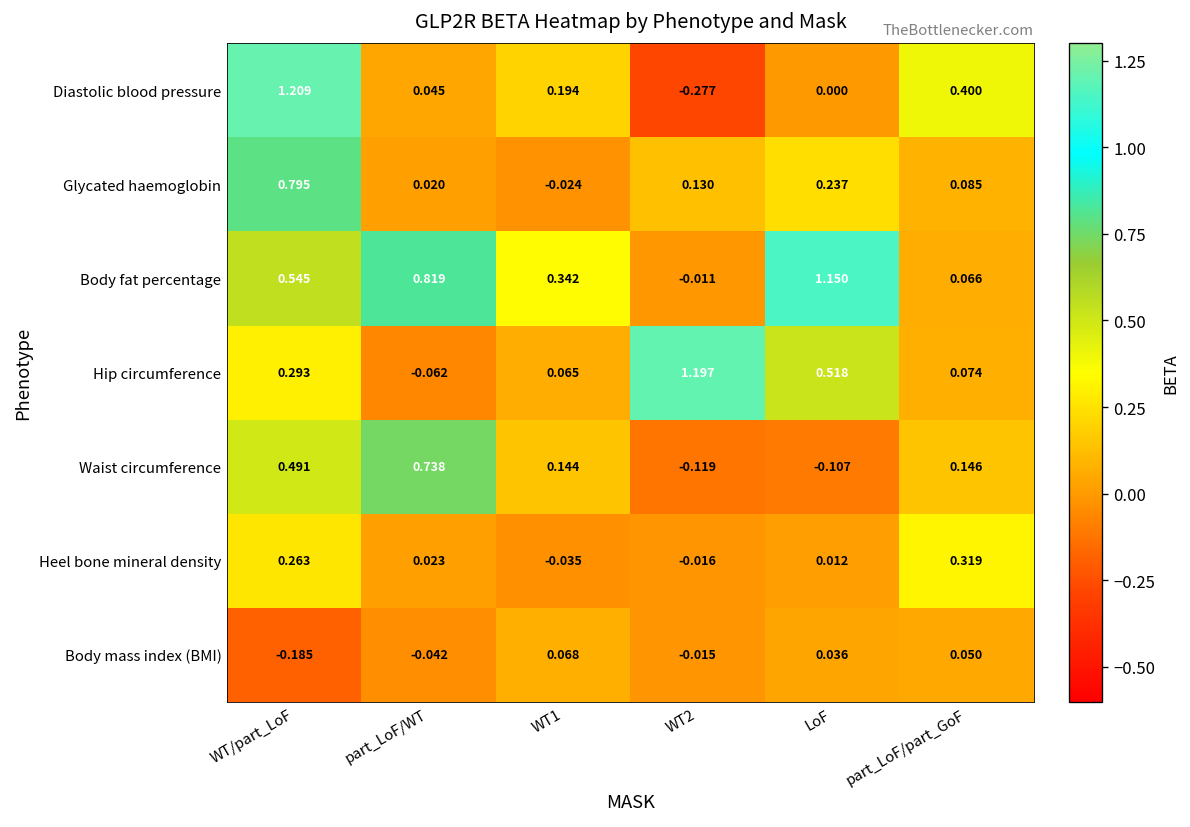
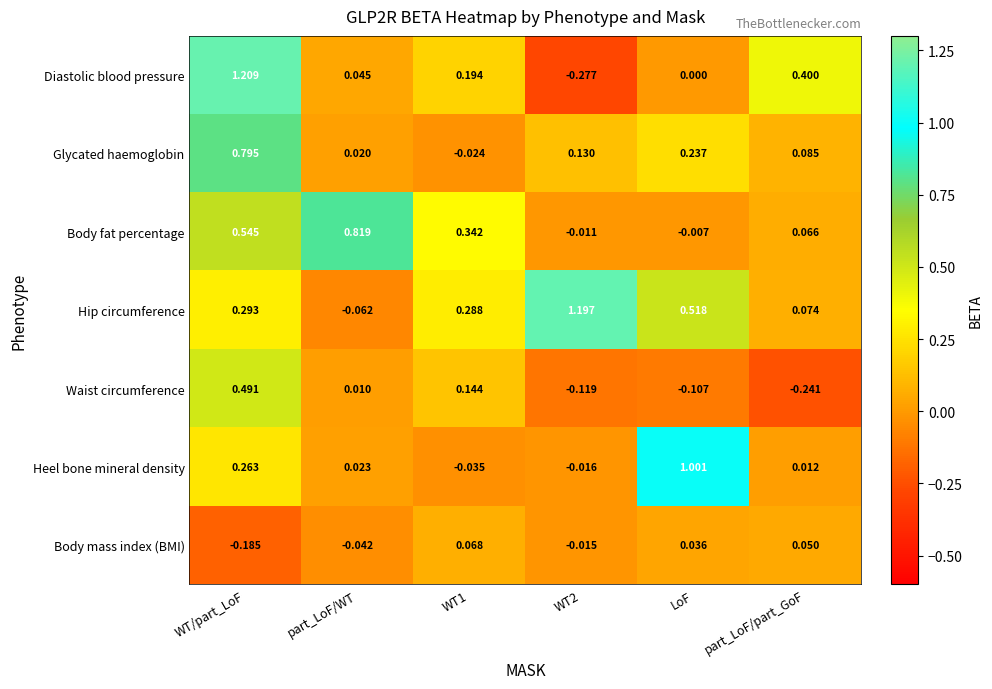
Body fat percentage, LoF: 1.150 -> -0.007
Hip circumference, WT1: 0.065 -> 0.288
Waist circumference, part_LoF/WT: 0.738 -> 0.010
Waist circumference, part_LoF/part_GoF: 0.146 -> -0.241
Heel bone mineral density, LoF: 0.012 -> 1.001
Heel bone mineral density, part_LoF/part_GoF: 0.319 -> 0.012
